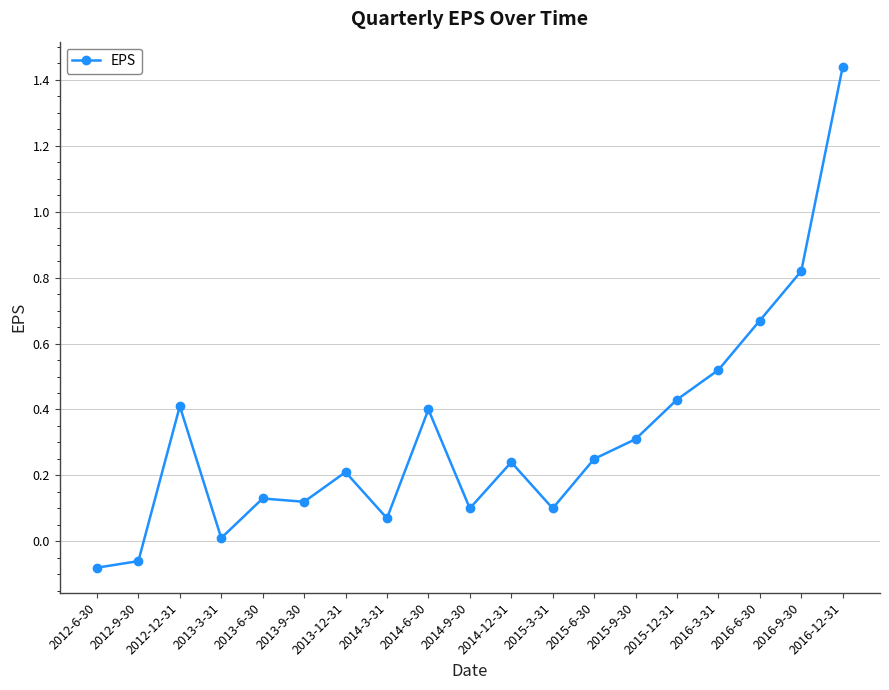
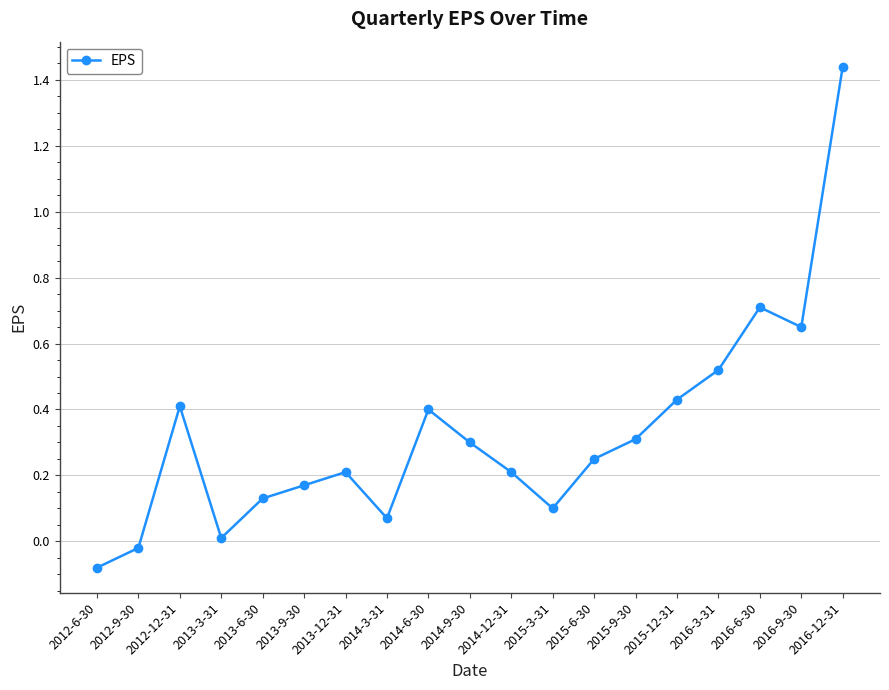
2012-9-30: -0.06 -> -0.02
2013-9-30: 0.12 -> 0.17
2014-9-30: 0.1 -> 0.3
2014-12-31: 0.24 -> 0.21
2016-6-30: 0.67 -> 0.71
2016-9-30: 0.82 -> 0.65
